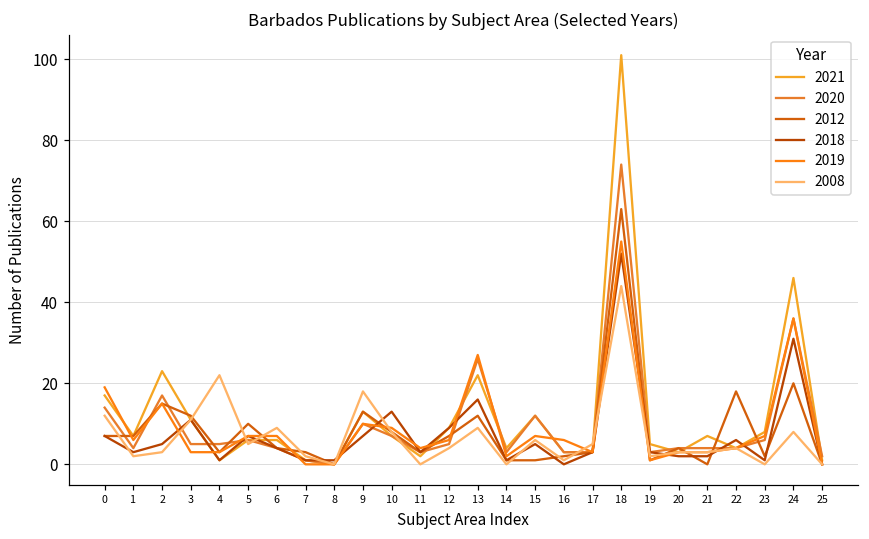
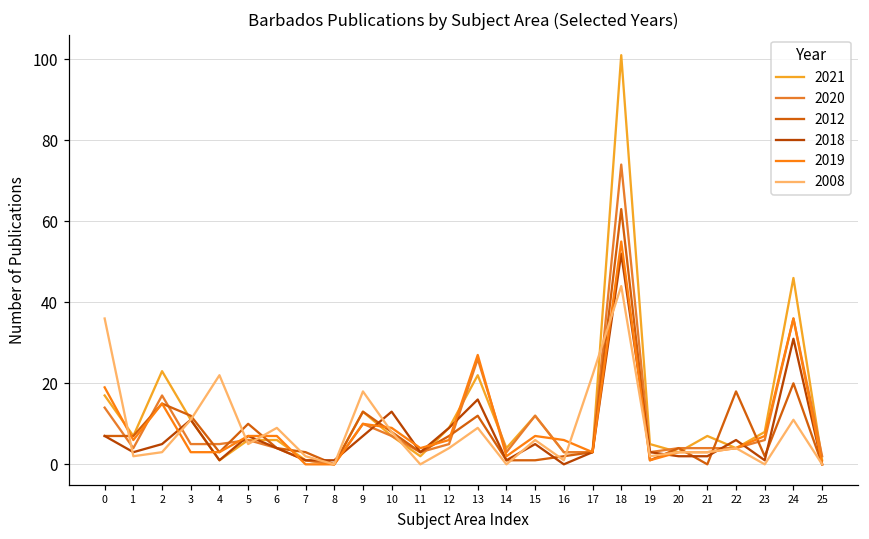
2008, 0: 12 -> 36
2008, 17: 5 -> 22
2008, 24: 8 -> 11
